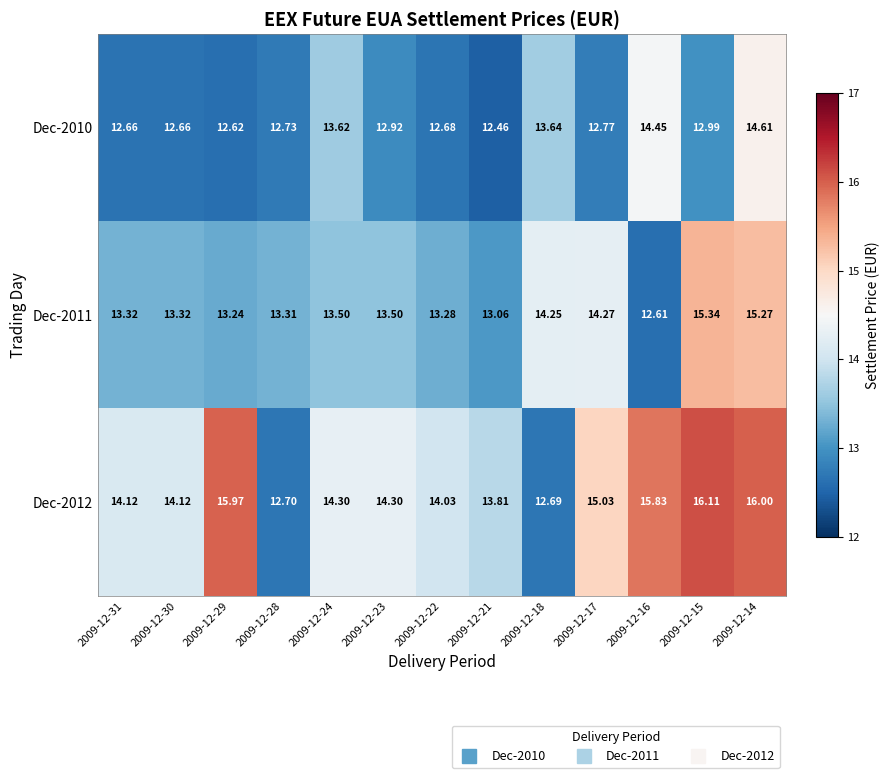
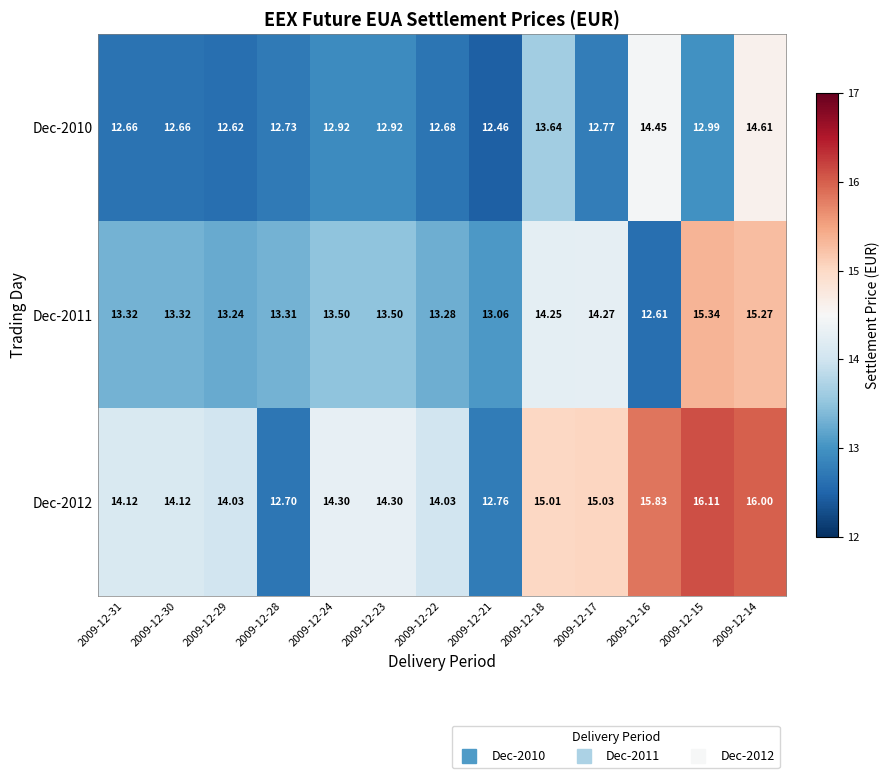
Dec-2010, 2009-12-24: 13.62 -> 12.92
Dec-2012, 2009-12-29: 15.97 -> 14.03
Dec-2012, 2009-12-21: 13.81 -> 12.76
Dec-2012, 2009-12-18: 12.69 -> 15.01
